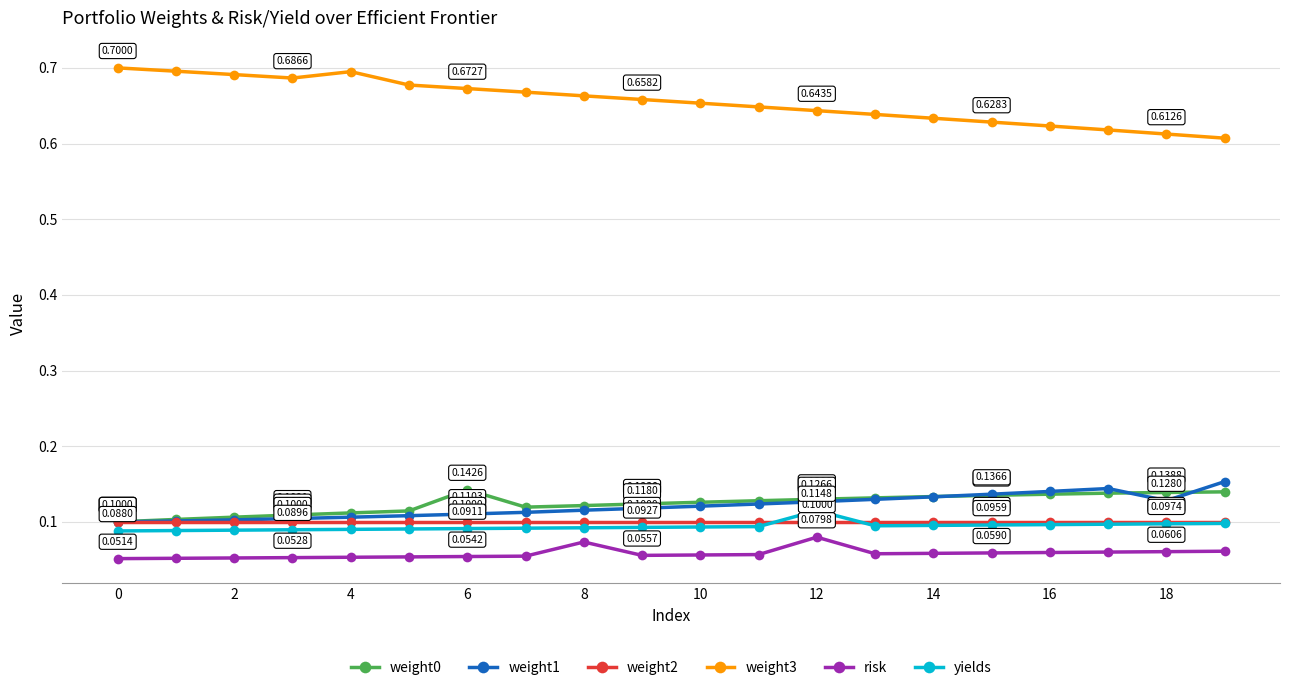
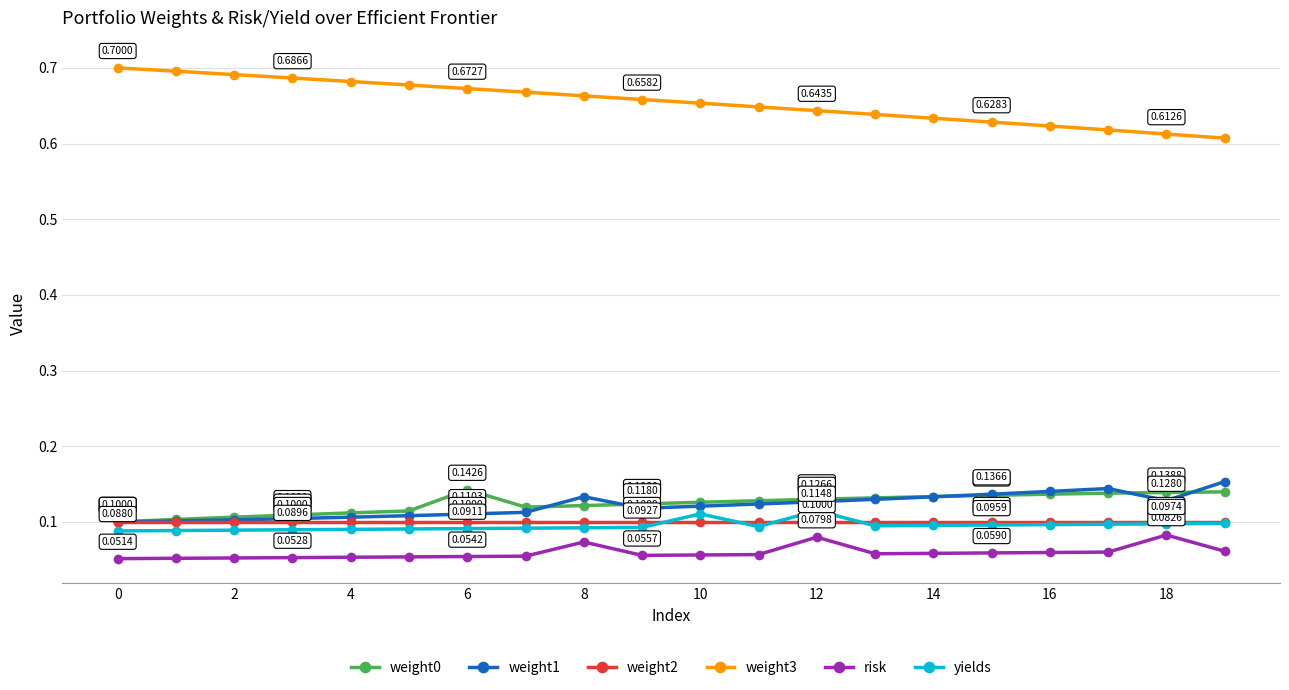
weight3, 4: 0.70 -> 0.68
weight1, 8: 0.12 -> 0.13
yields, 10: 0.09 -> 0.11
risk, 18: 0.0606 -> 0.0826
